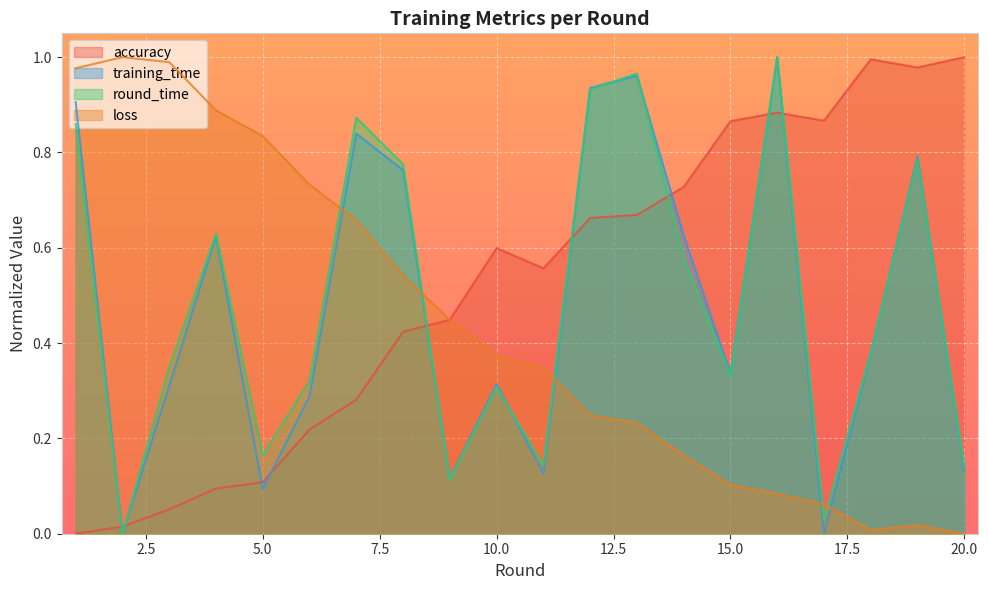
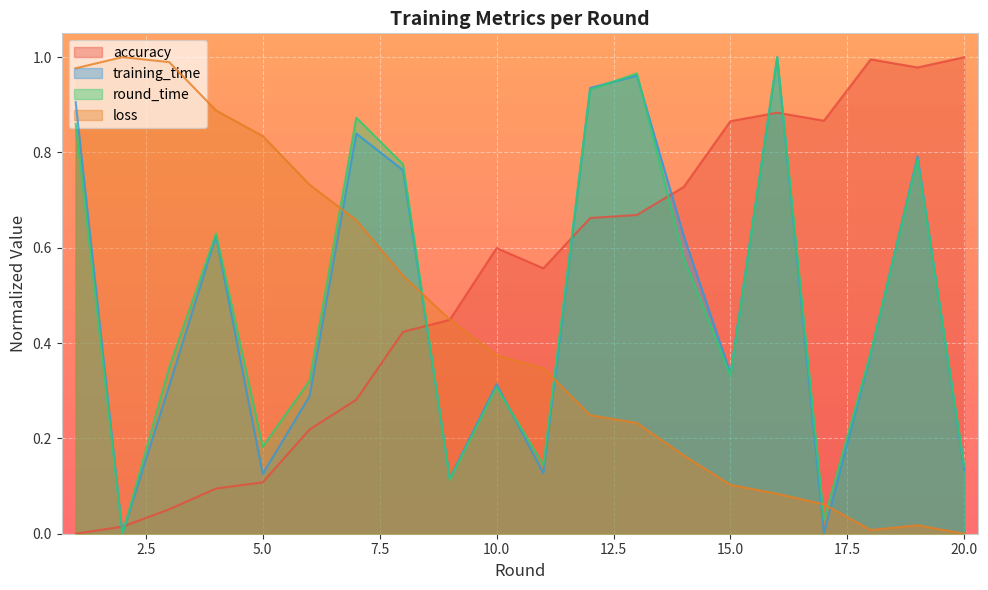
training_time, 5.0: 0.09 -> 0.13
round_time, 5.0: 0.16 -> 0.18
